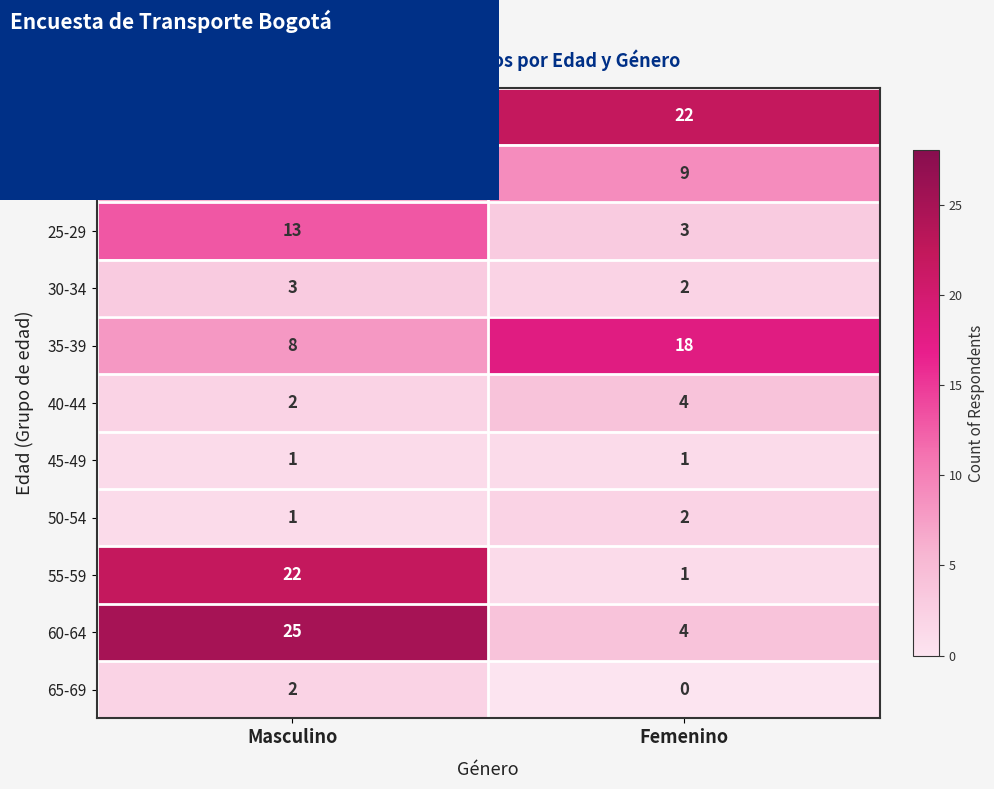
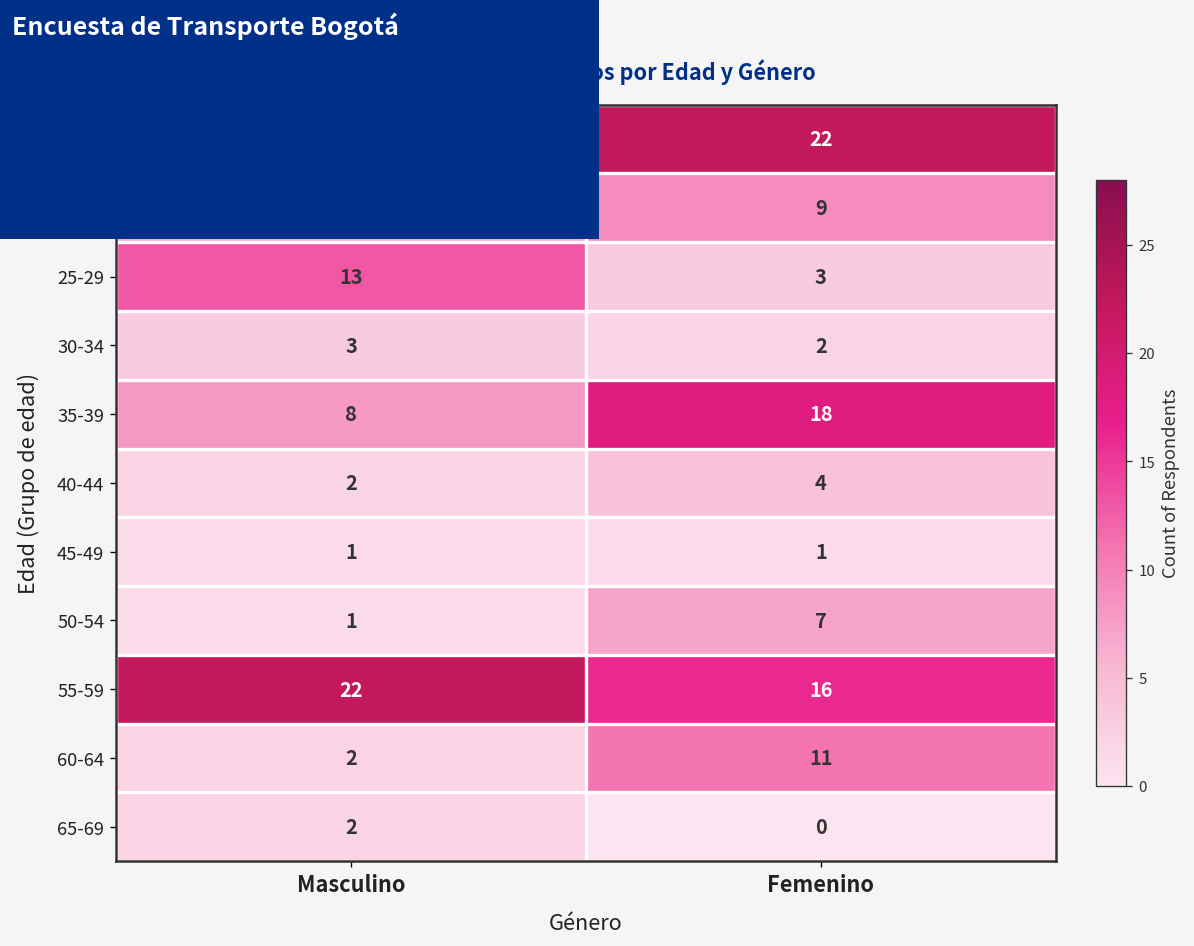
50-54, Femenino: 2 -> 7
55-59, Femenino: 1 -> 16
60-64, Masculino: 25 -> 2
60-64, Femenino: 4 -> 11
